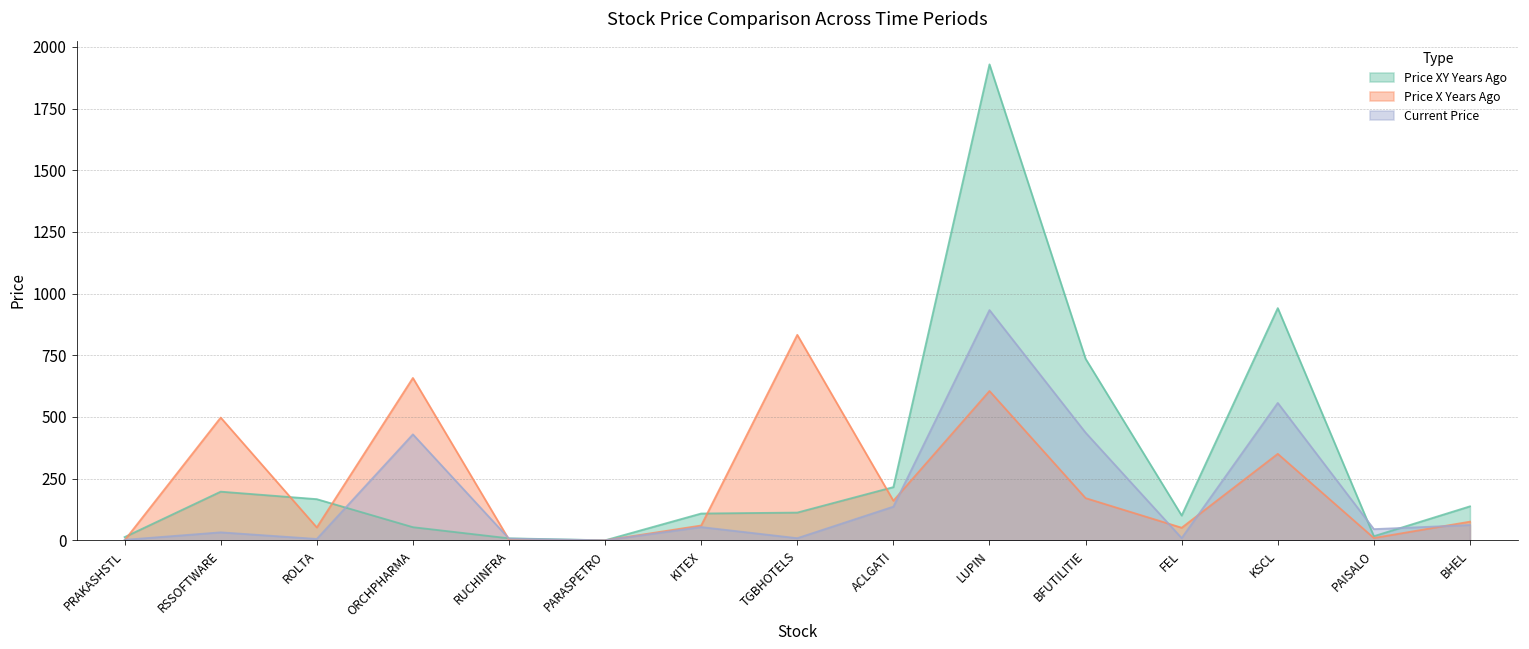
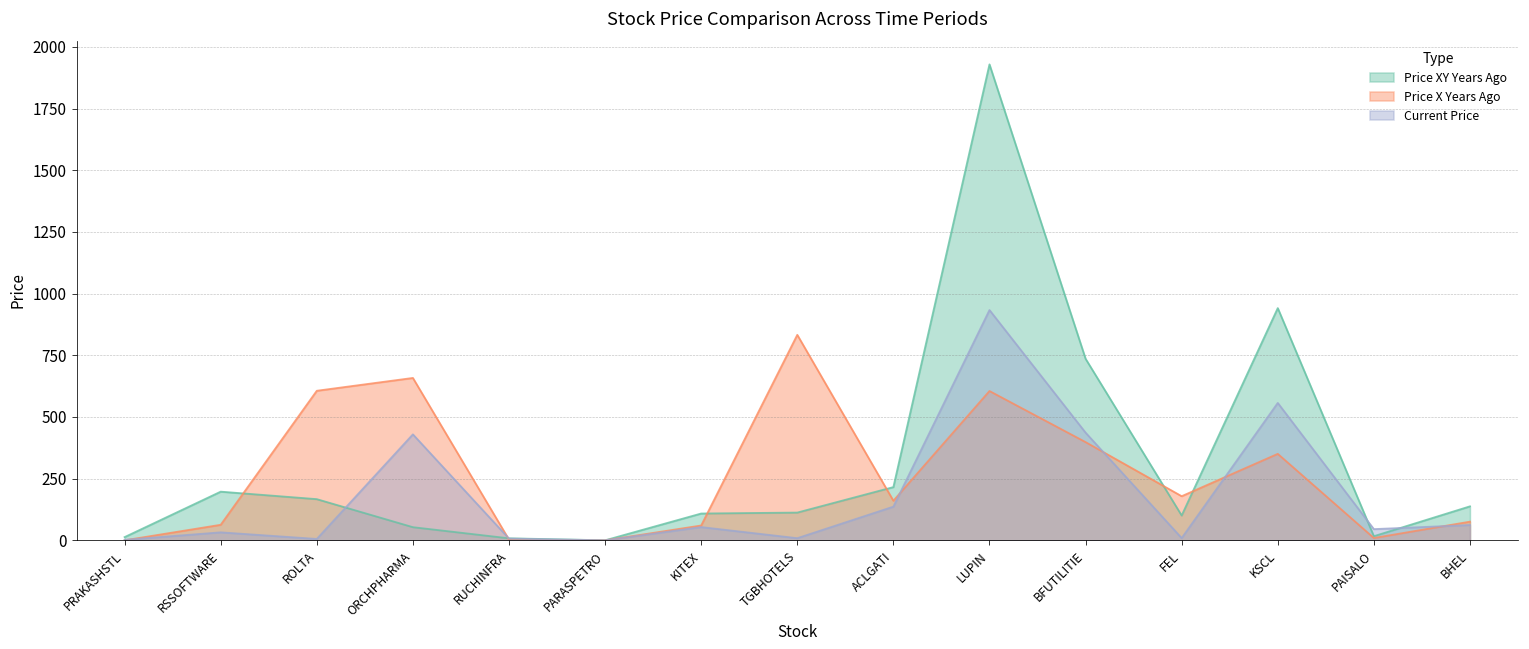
Price X Years Ago, RSSOFTWARE: 500 -> 60
Price X Years Ago, ROLTA: 50 -> 610
Price X Years Ago, BFUTILITIE: 170 -> 400
Price X Years Ago, FEL: 50 -> 180
